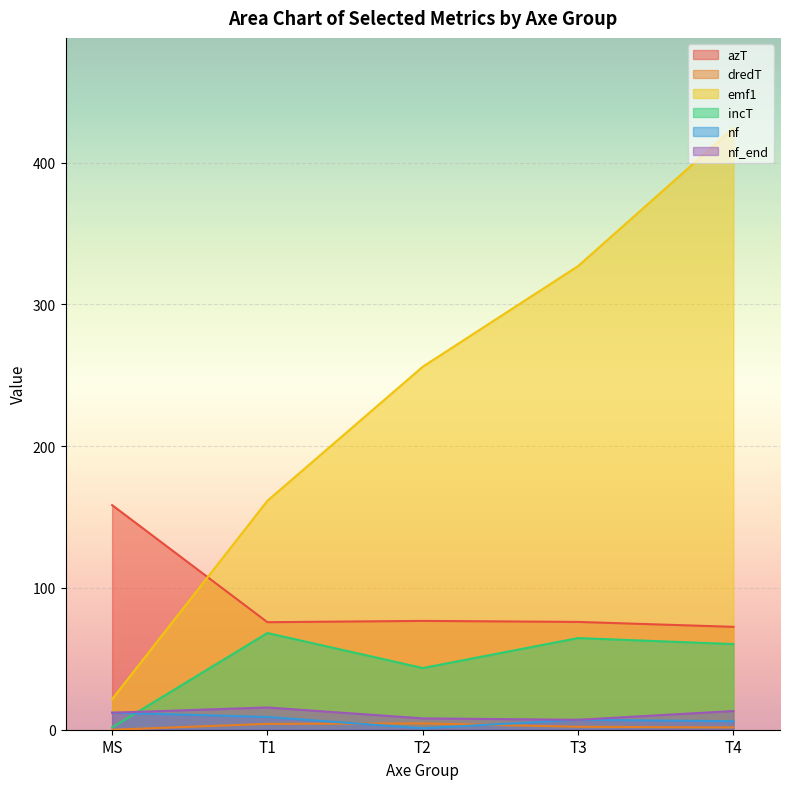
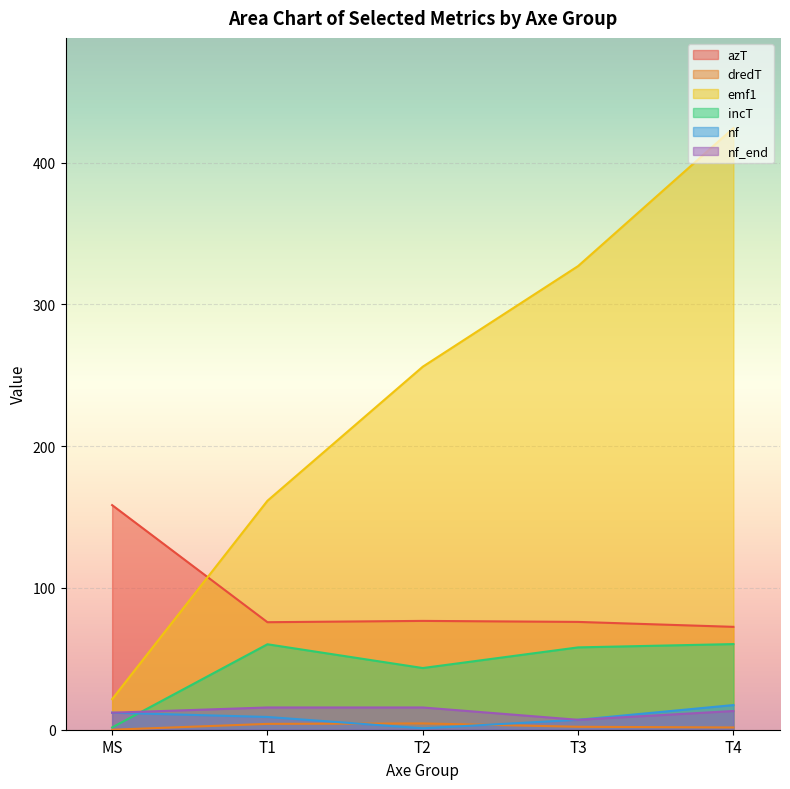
incT, T1: 68 -> 60
nf_end, T2: 8 -> 16
incT, T3: 65 -> 58
nf, T4: 6 -> 17
